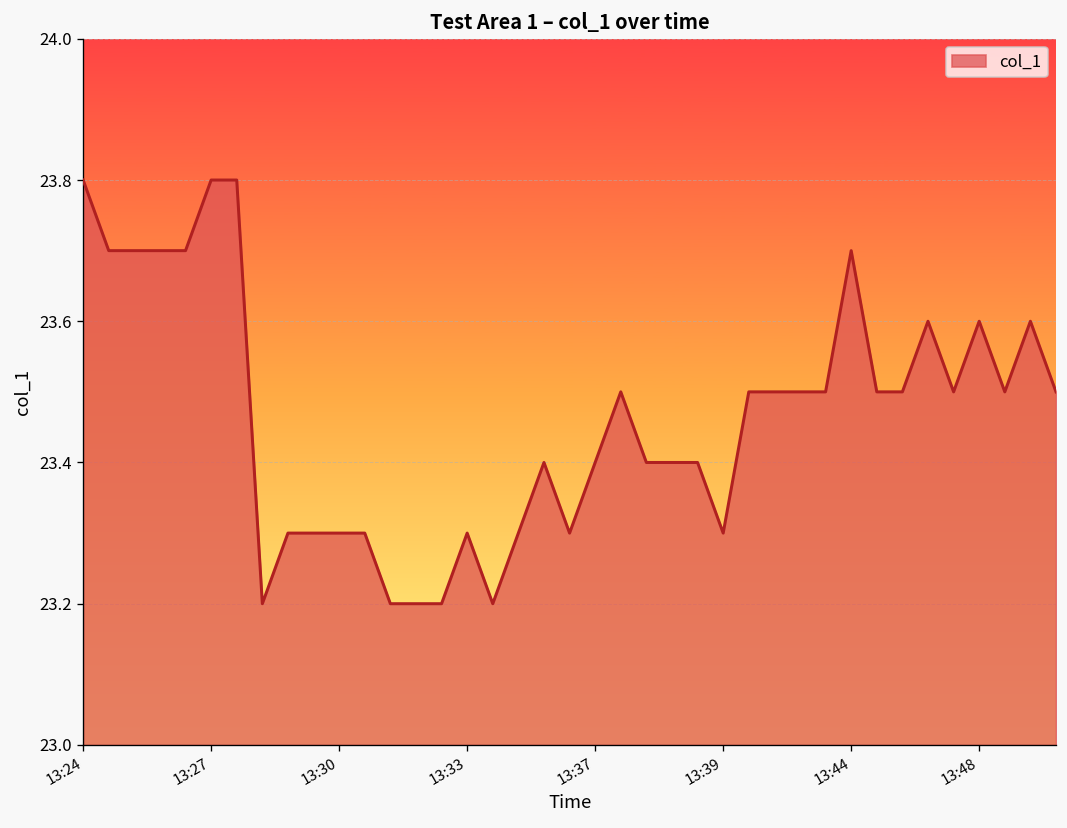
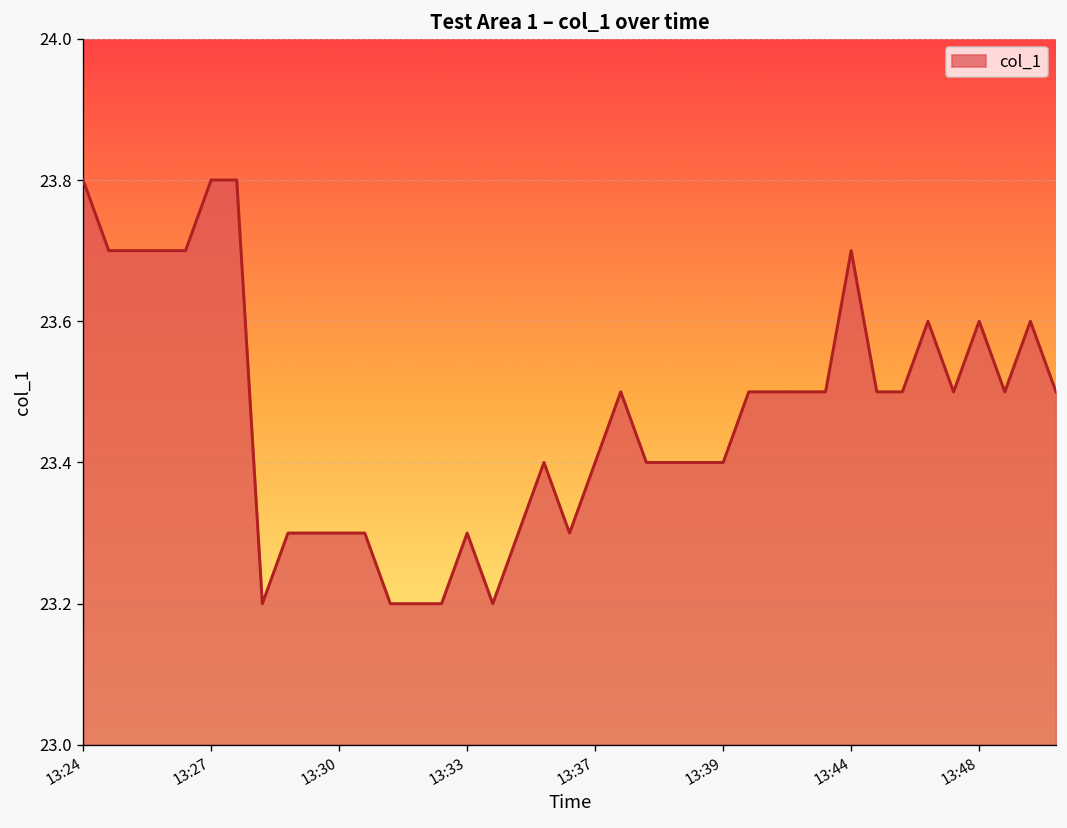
13:39: 23.3 -> 23.4
